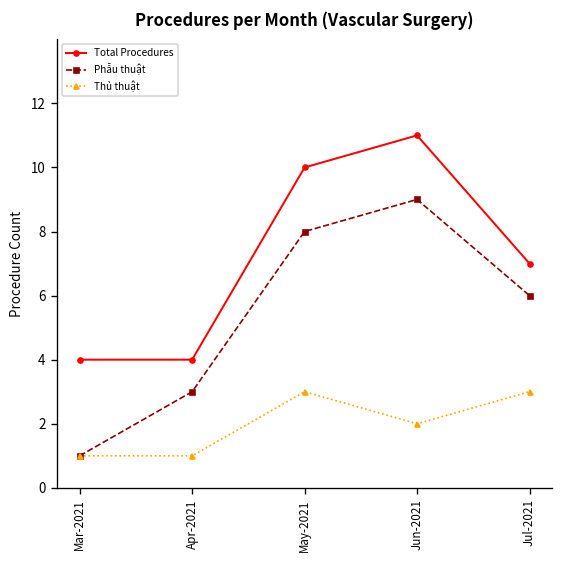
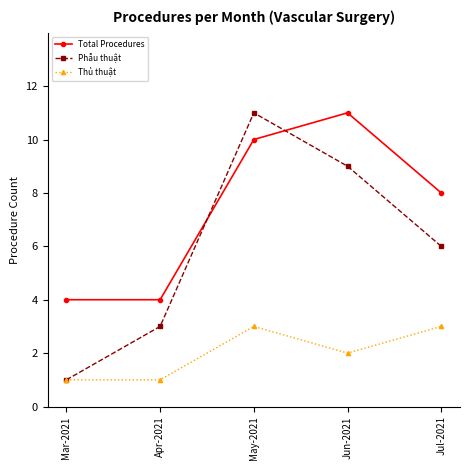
Phẫu thuật, May-2021: 8 -> 11
Total Procedures, Jul-2021: 7 -> 8
